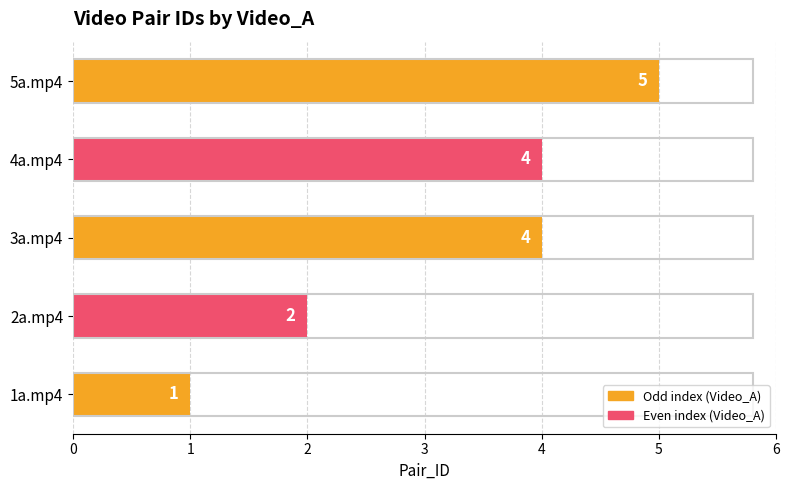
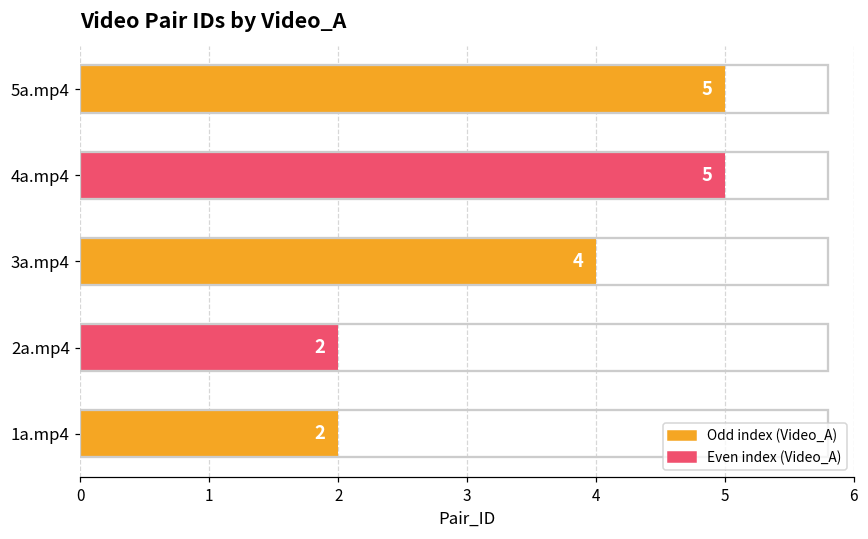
4a.mp4: 4 -> 5
1a.mp4: 1 -> 2
